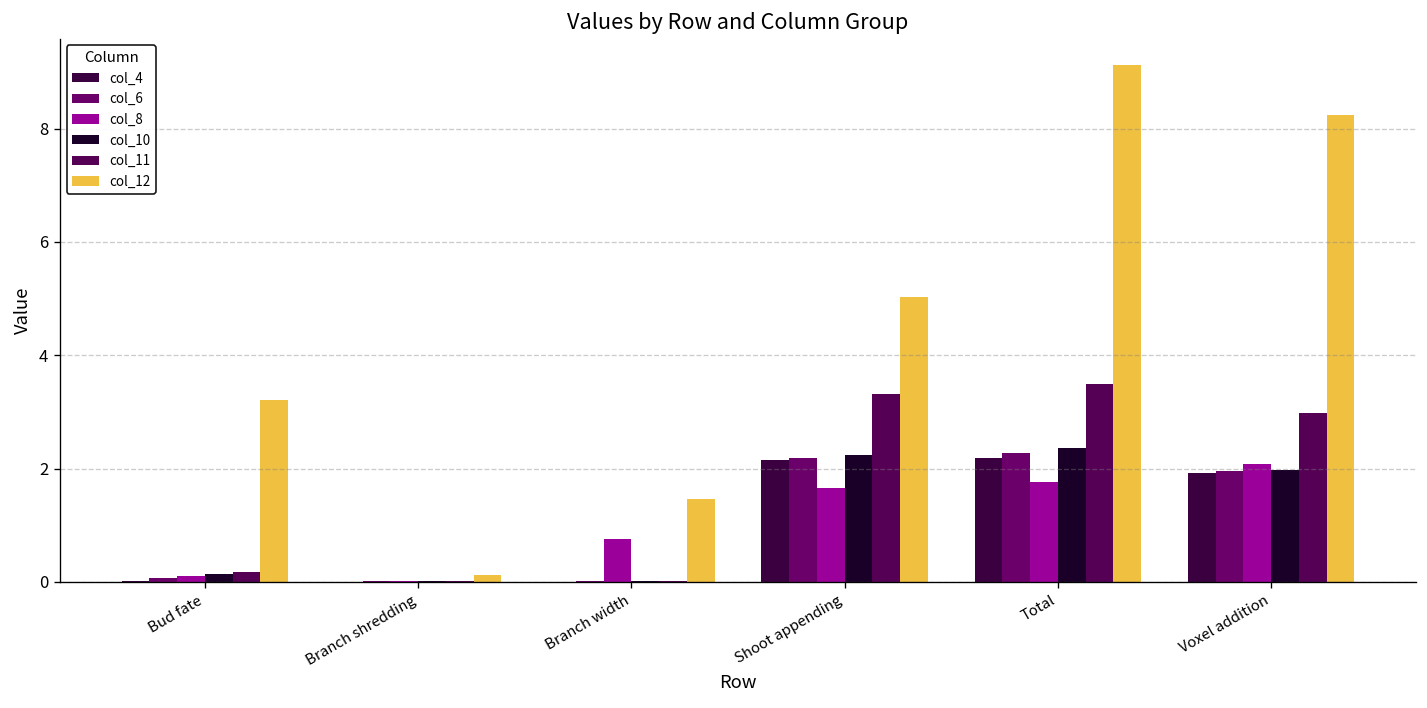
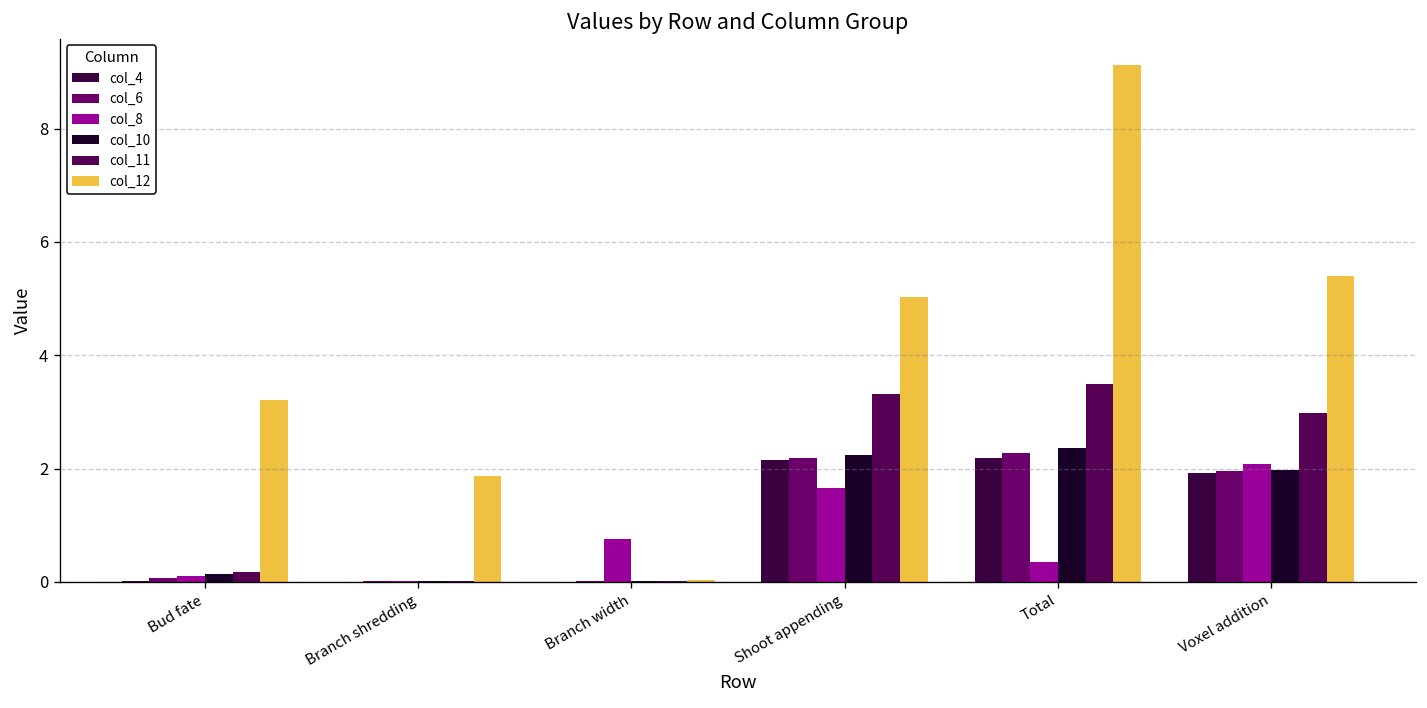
col_12, Branch shredding: 0.1 -> 1.9
col_12, Branch width: 1.5 -> 0.0
col_8, Total: 1.8 -> 0.3
col_12, Voxel addition: 8.2 -> 5.4
